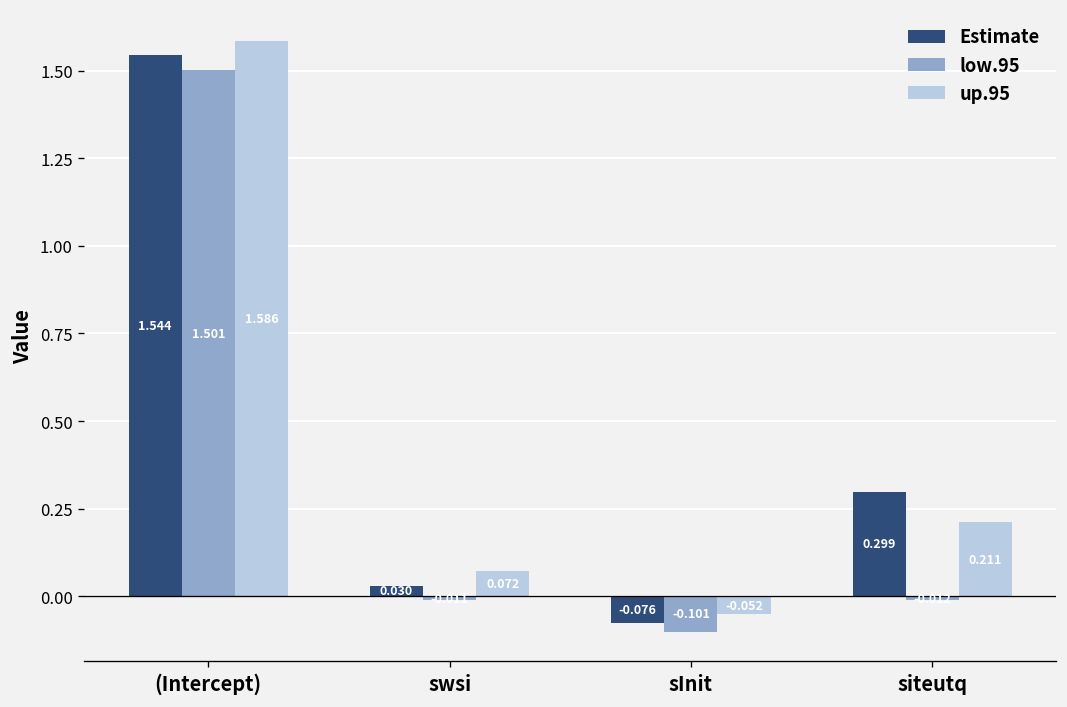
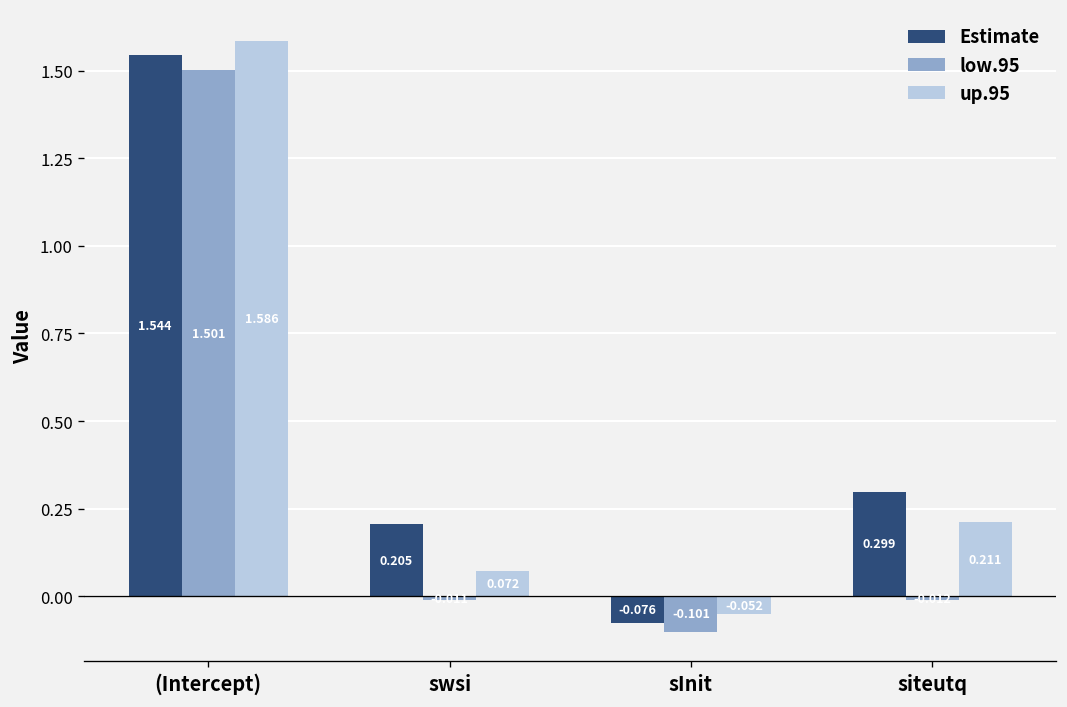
Estimate, swsi: 0.030 -> 0.205
